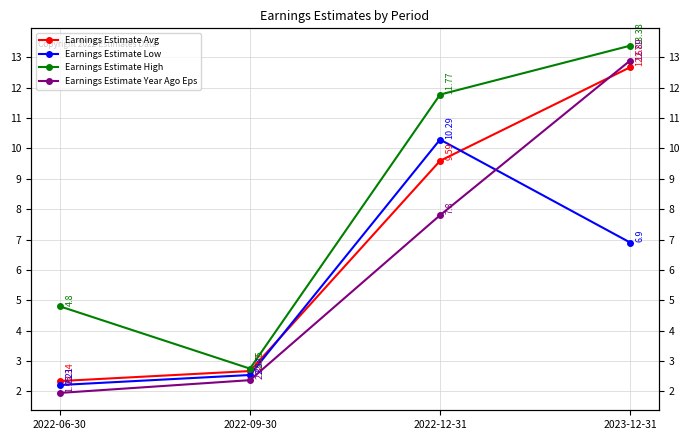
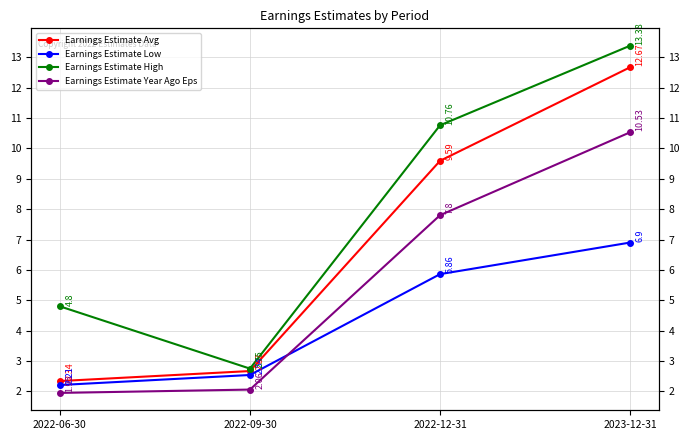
Earnings Estimate Year Ago Eps, 2022-09-30: 2.37 -> 2.06
Earnings Estimate Low, 2022-12-31: 10.29 -> 5.86
Earnings Estimate High, 2022-12-31: 11.77 -> 10.76
Earnings Estimate Year Ago Eps, 2023-12-31: 12.89 -> 10.53
